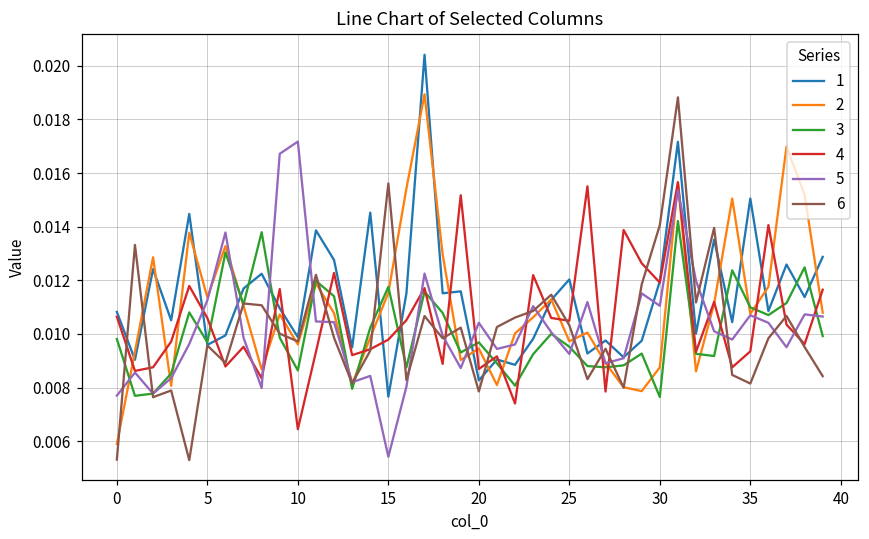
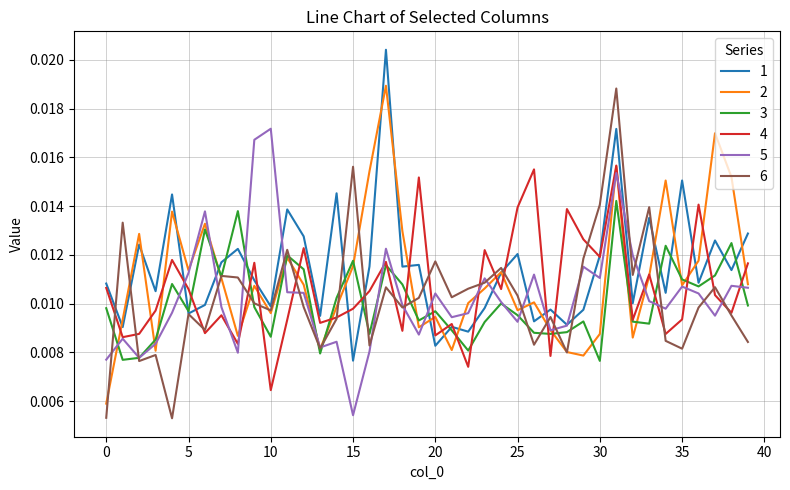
6, 20: 0.0079 -> 0.0117
4, 25: 0.0105 -> 0.0139
